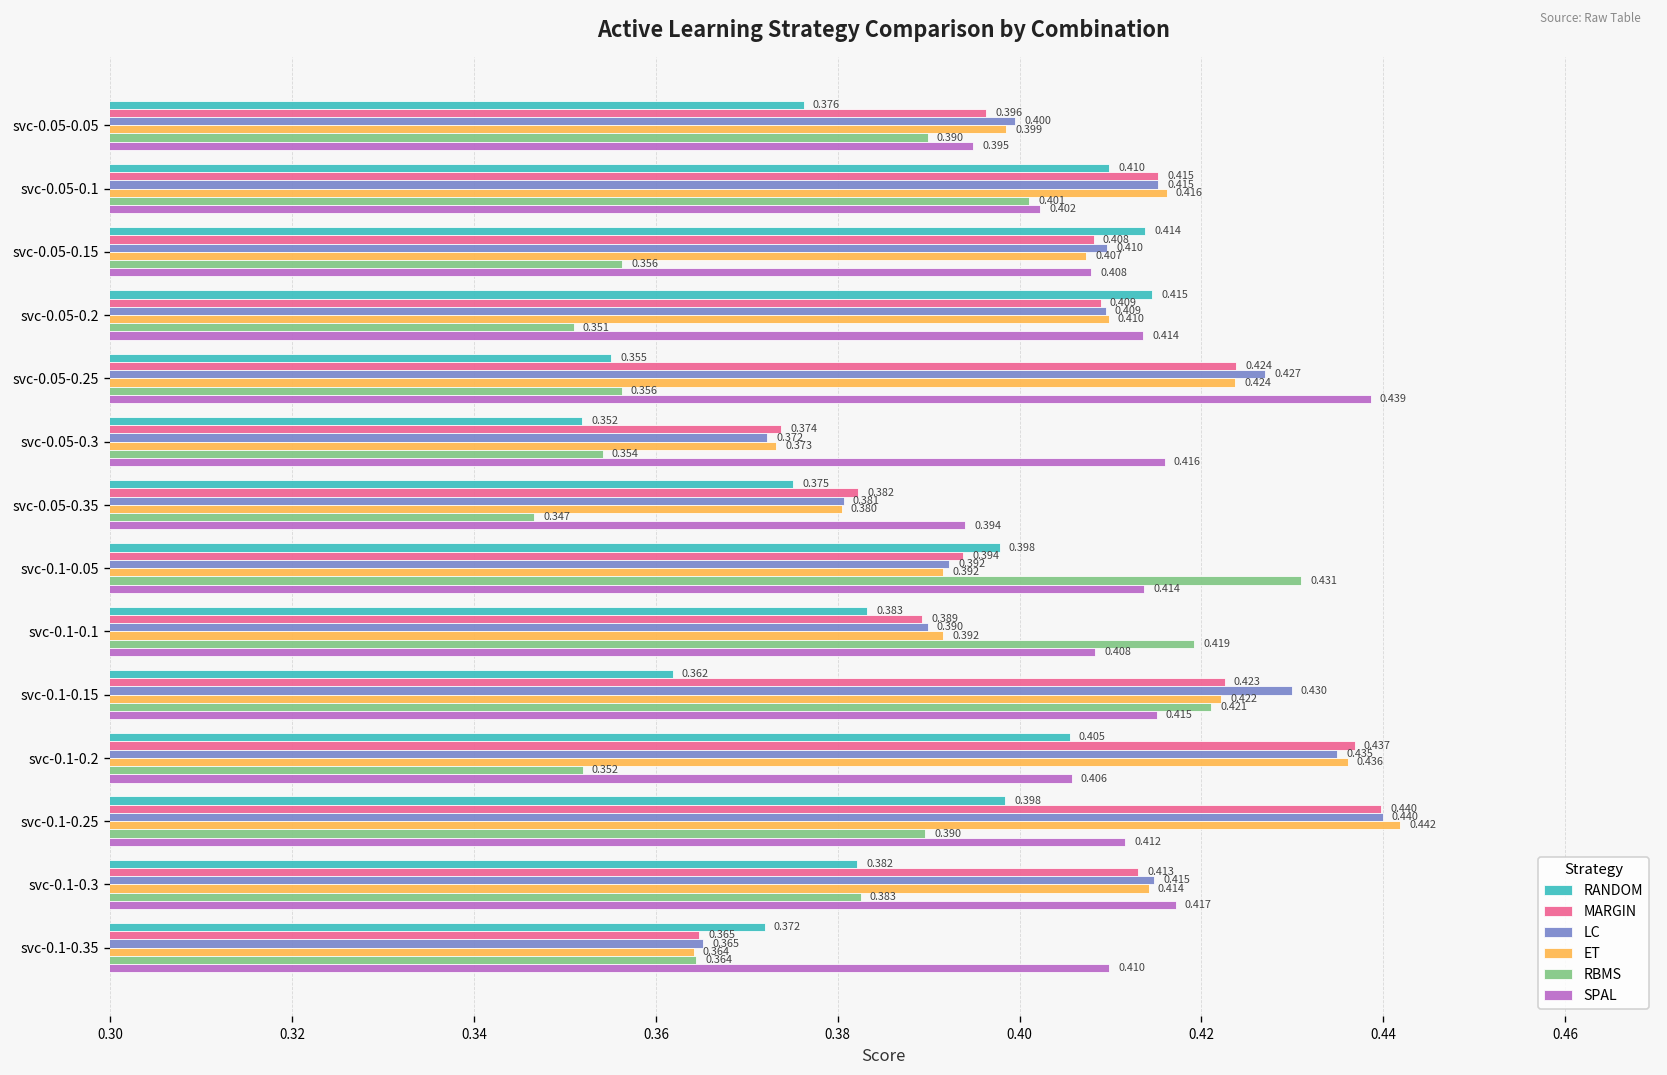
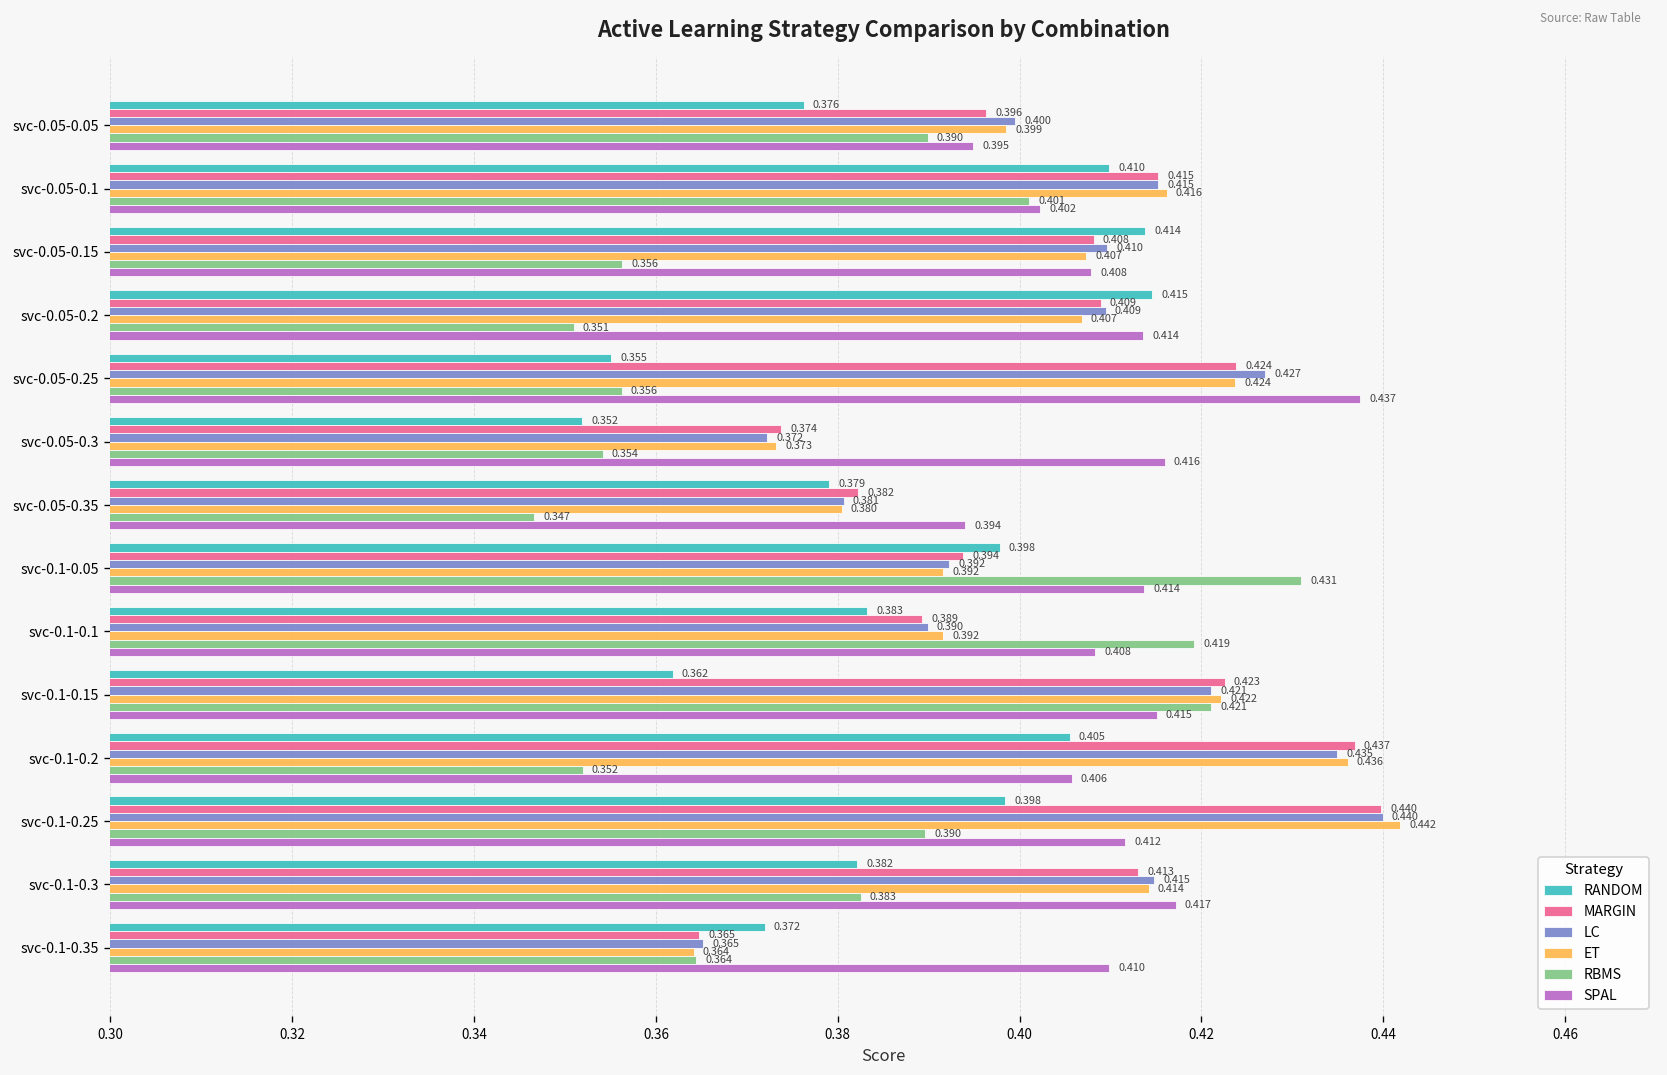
ET, svc-0.05-0.2: 0.410 -> 0.407
SPAL, svc-0.05-0.25: 0.439 -> 0.437
RANDOM, svc-0.05-0.35: 0.375 -> 0.379
LC, svc-0.1-0.15: 0.430 -> 0.421
